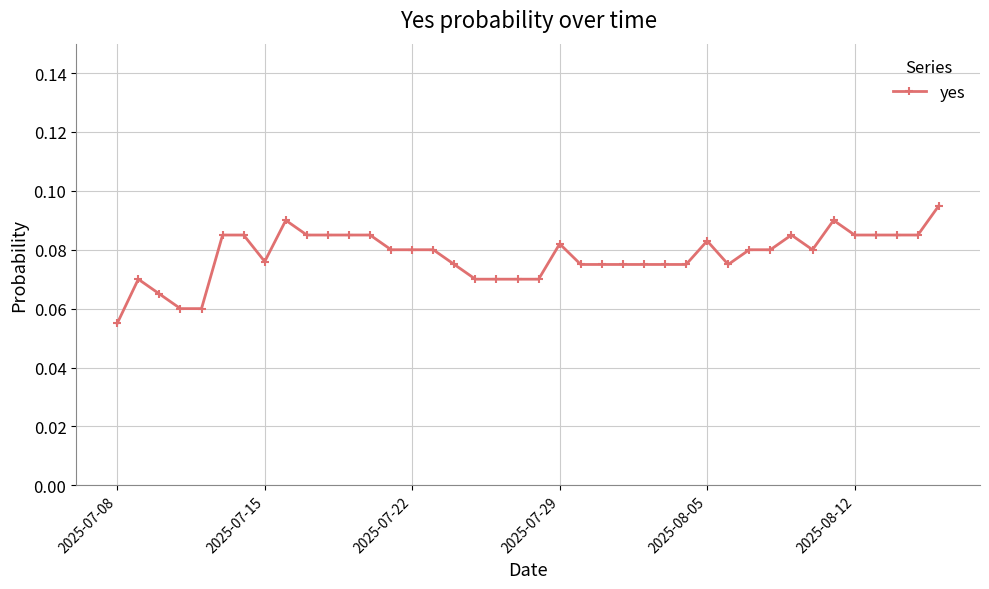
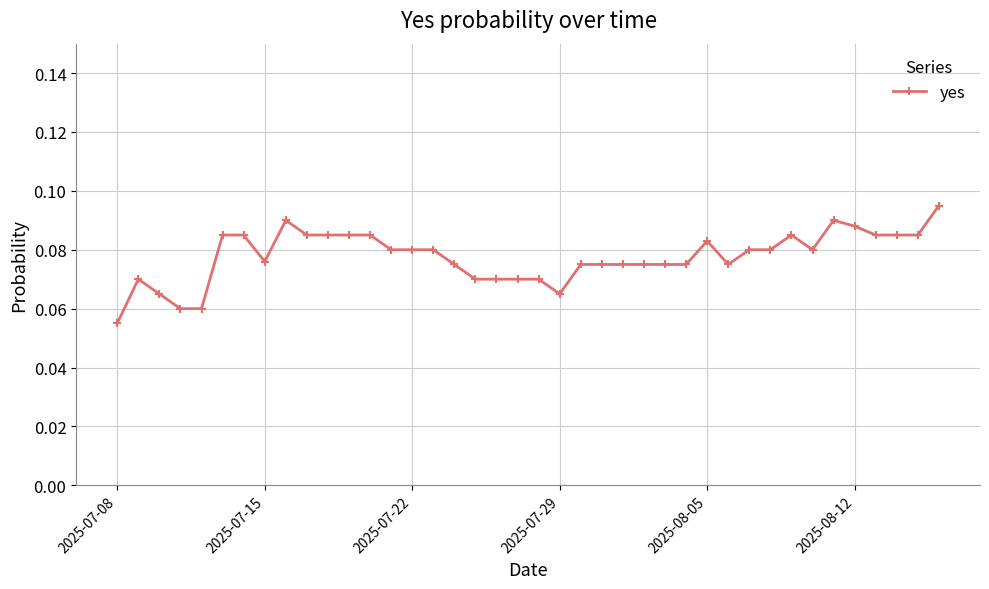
2025-07-29: 0.082 -> 0.065
2025-08-12: 0.085 -> 0.088
